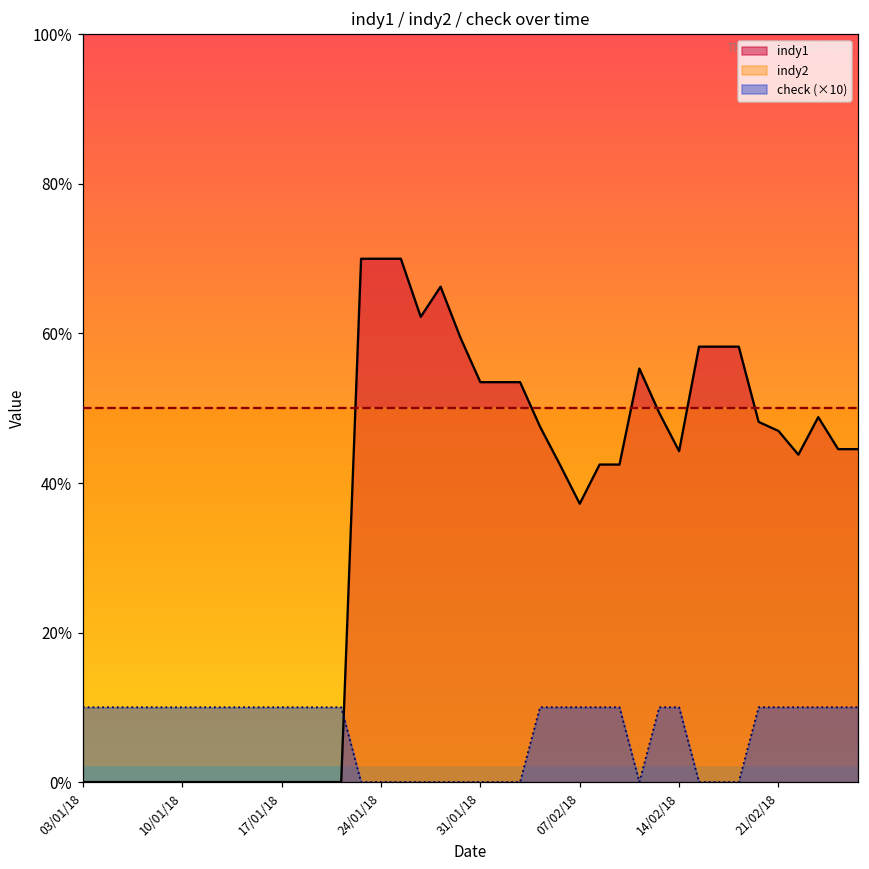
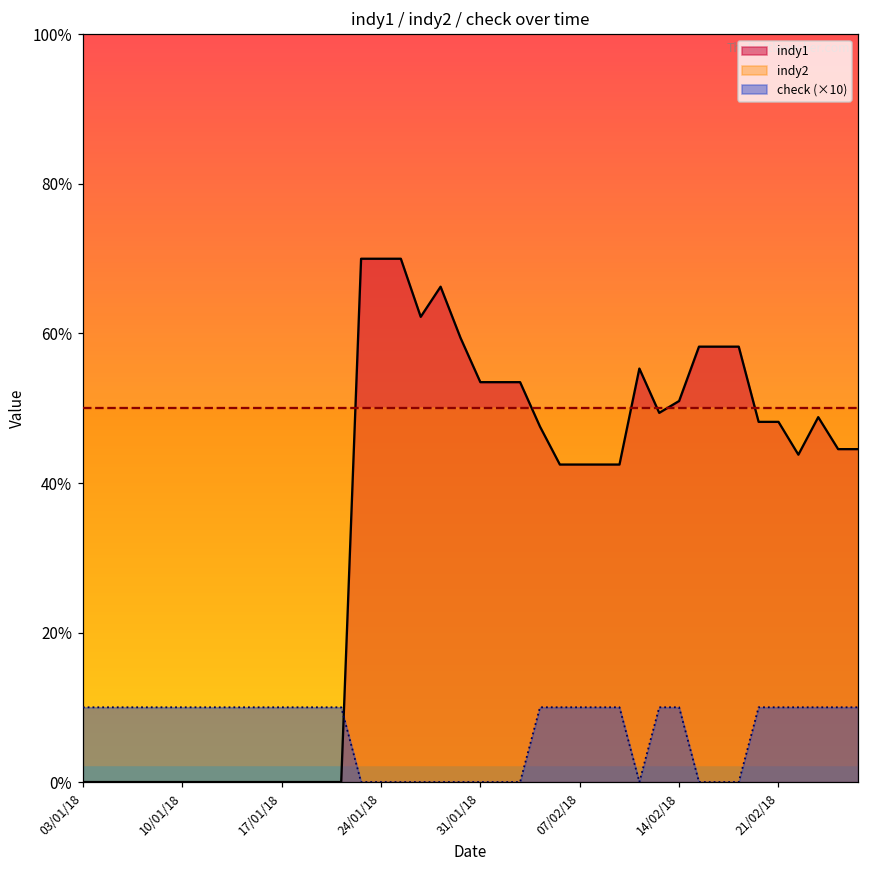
indy1, 07/02/18: 37% -> 42%
indy1, 14/02/18: 44% -> 51%
indy1, 21/02/18: 47% -> 48%
